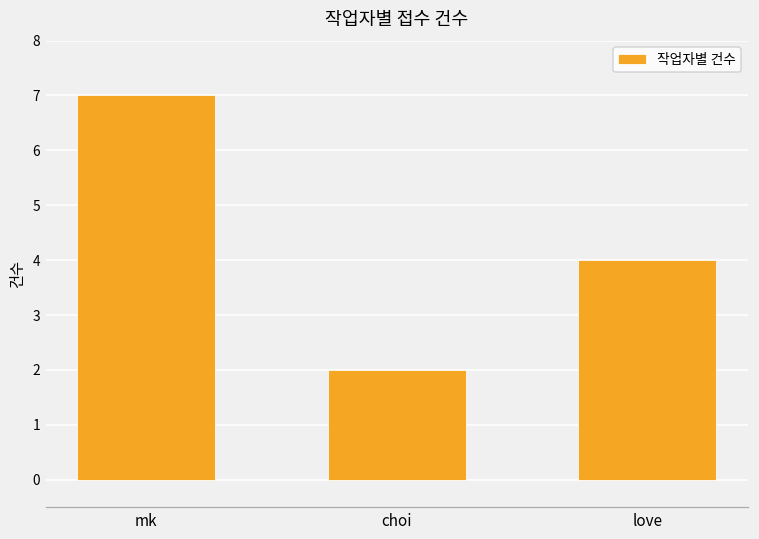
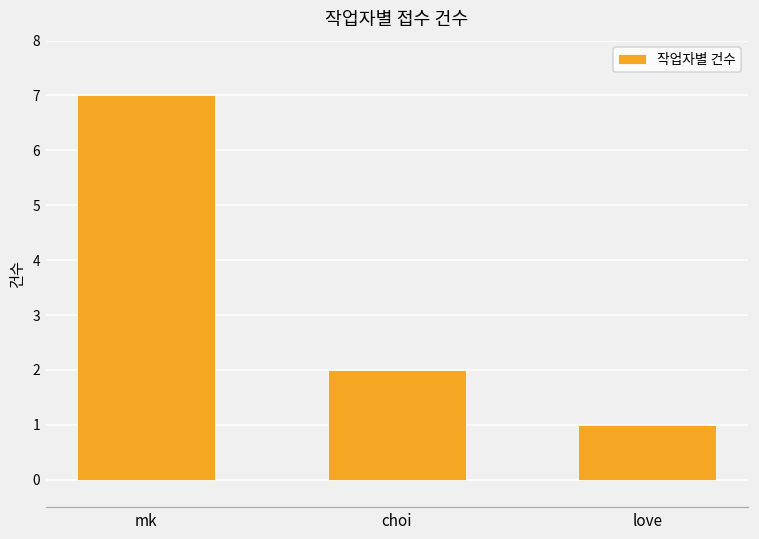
love: 4 -> 1
